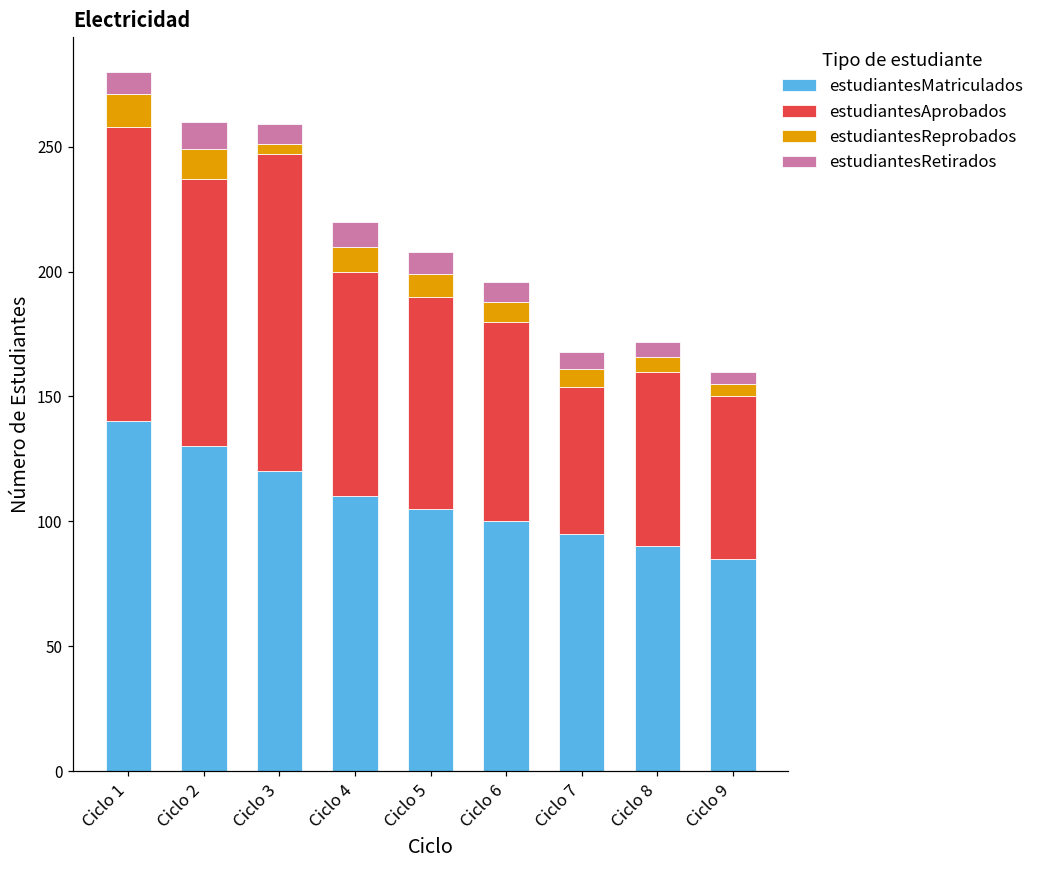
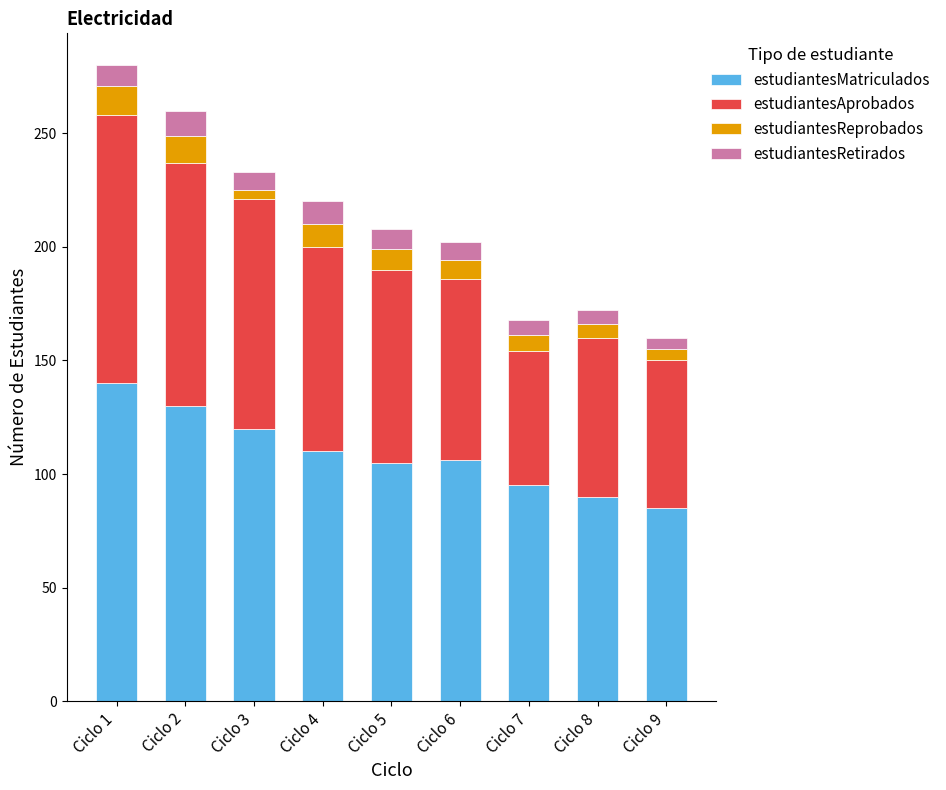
estudiantesAprobados, Ciclo 3: 127 -> 101
estudiantesMatriculados, Ciclo 6: 100 -> 106
